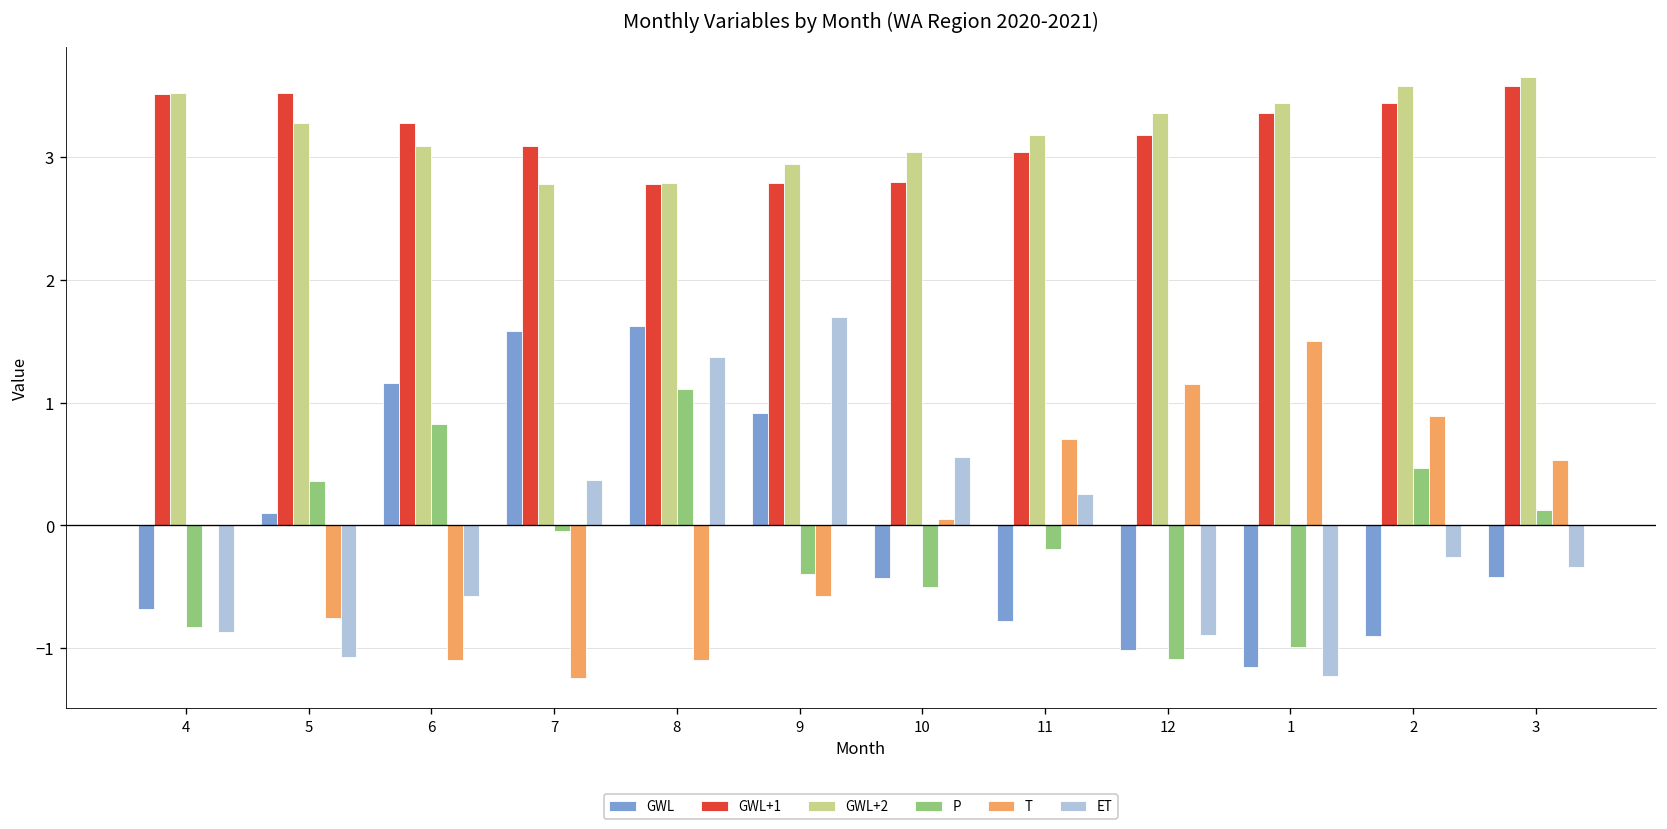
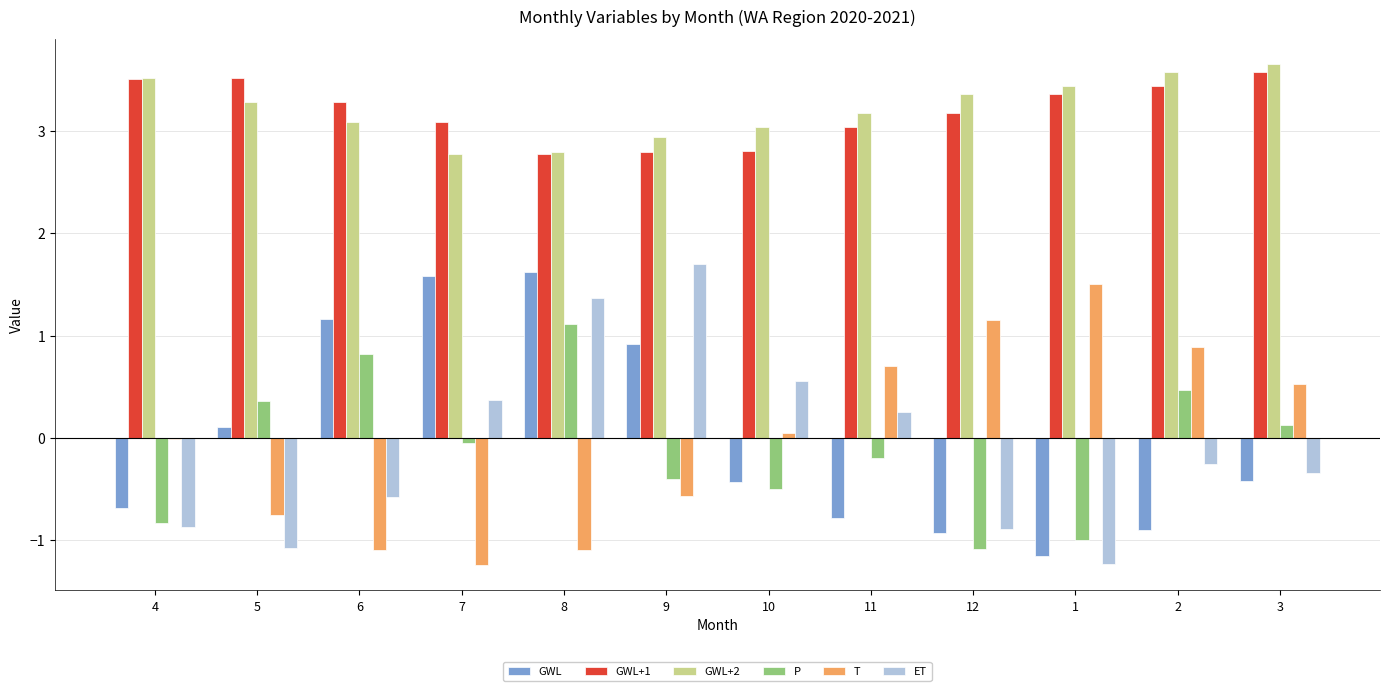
GWL, 12: -1.01 -> -0.93
